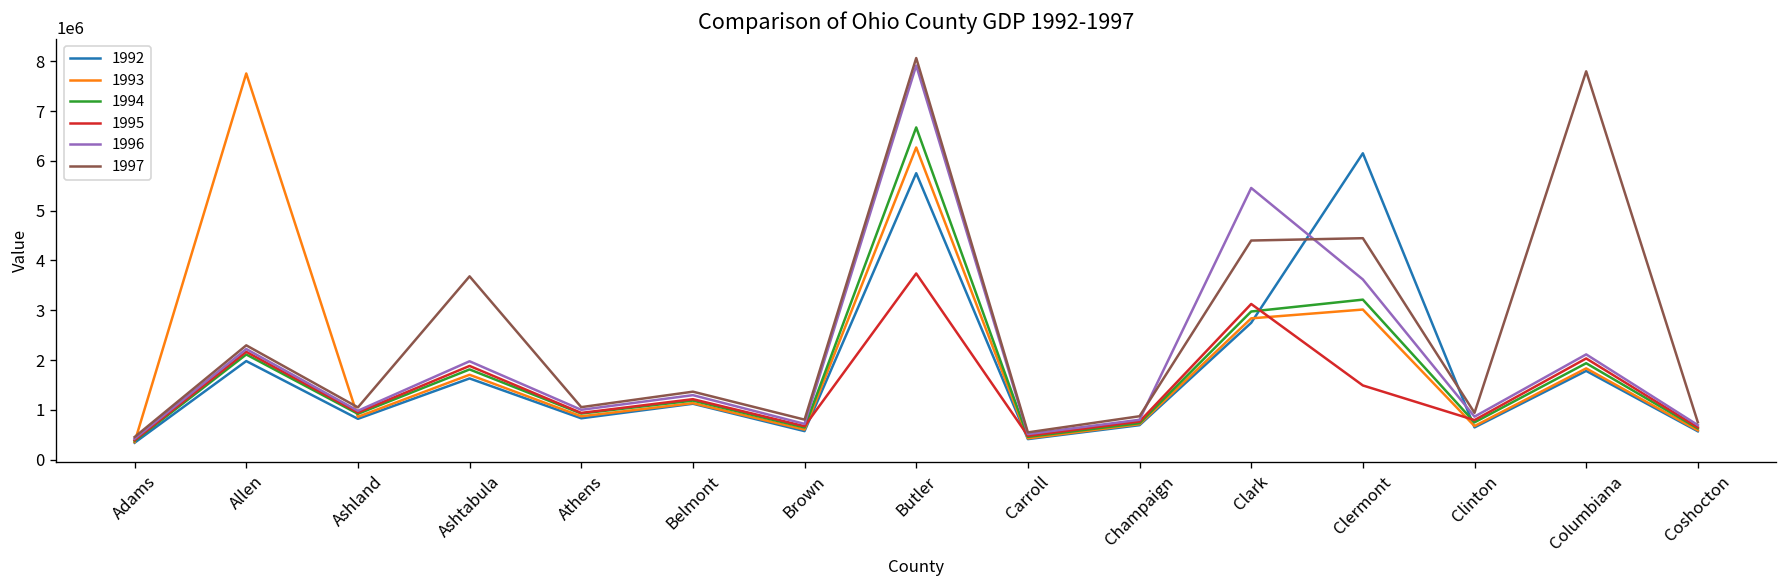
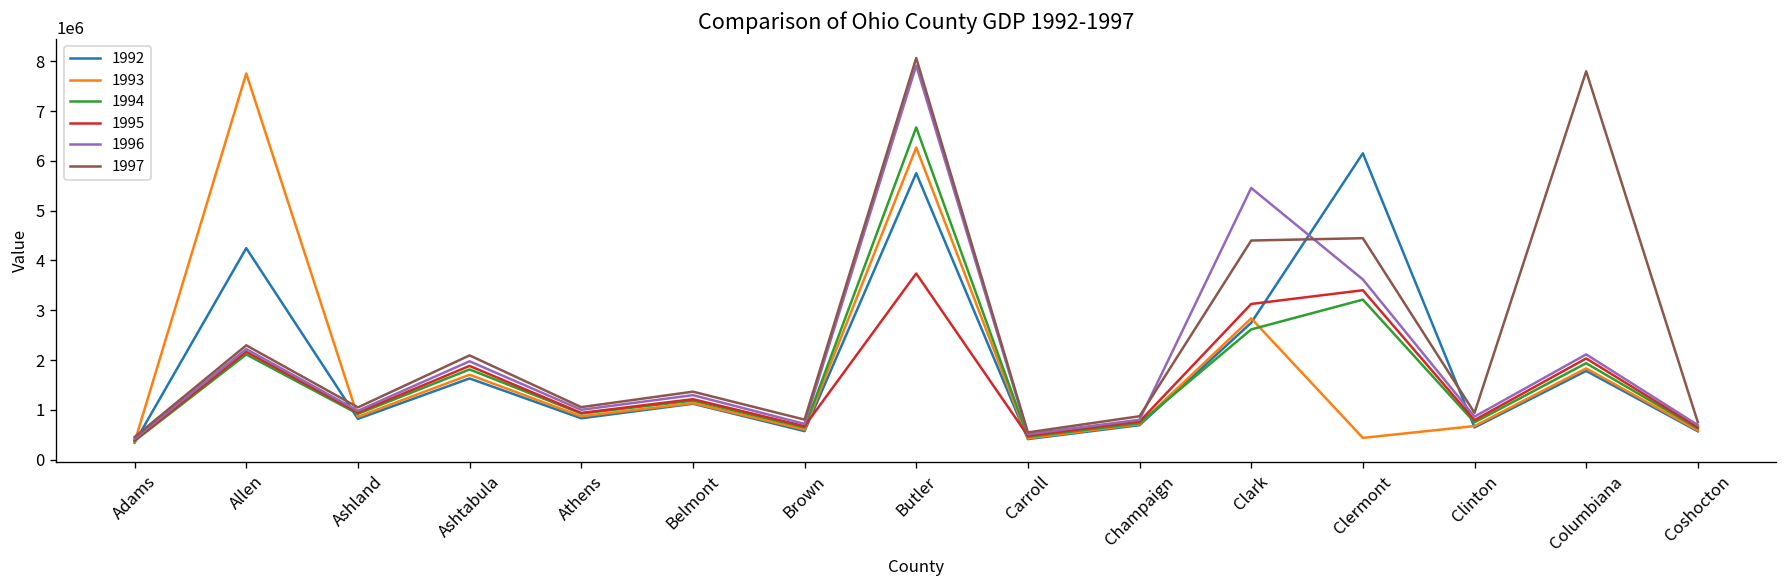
1992, Allen: 2000000 -> 4200000
1997, Ashtabula: 3700000 -> 2100000
1994, Clark: 3000000 -> 2600000
1993, Clermont: 3000000 -> 400000
1995, Clermont: 1500000 -> 3400000
